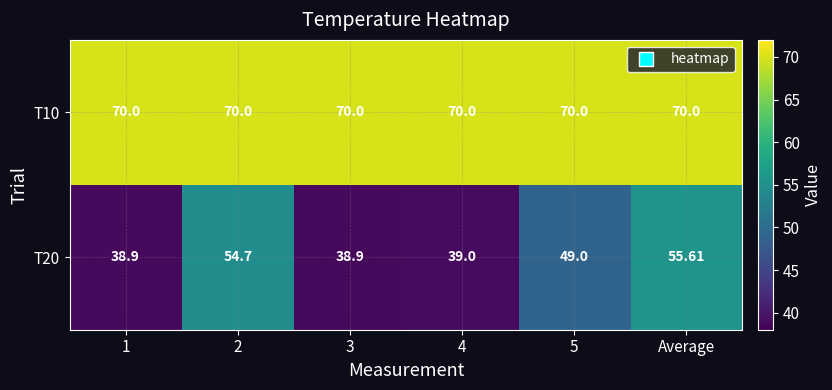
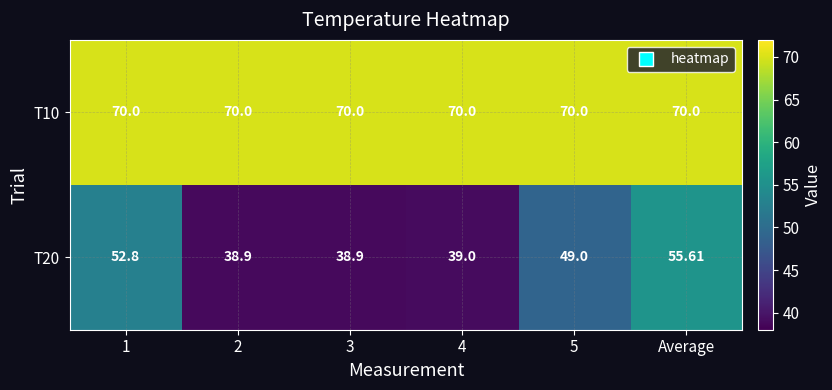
T20, 1: 38.9 -> 52.8
T20, 2: 54.7 -> 38.9
